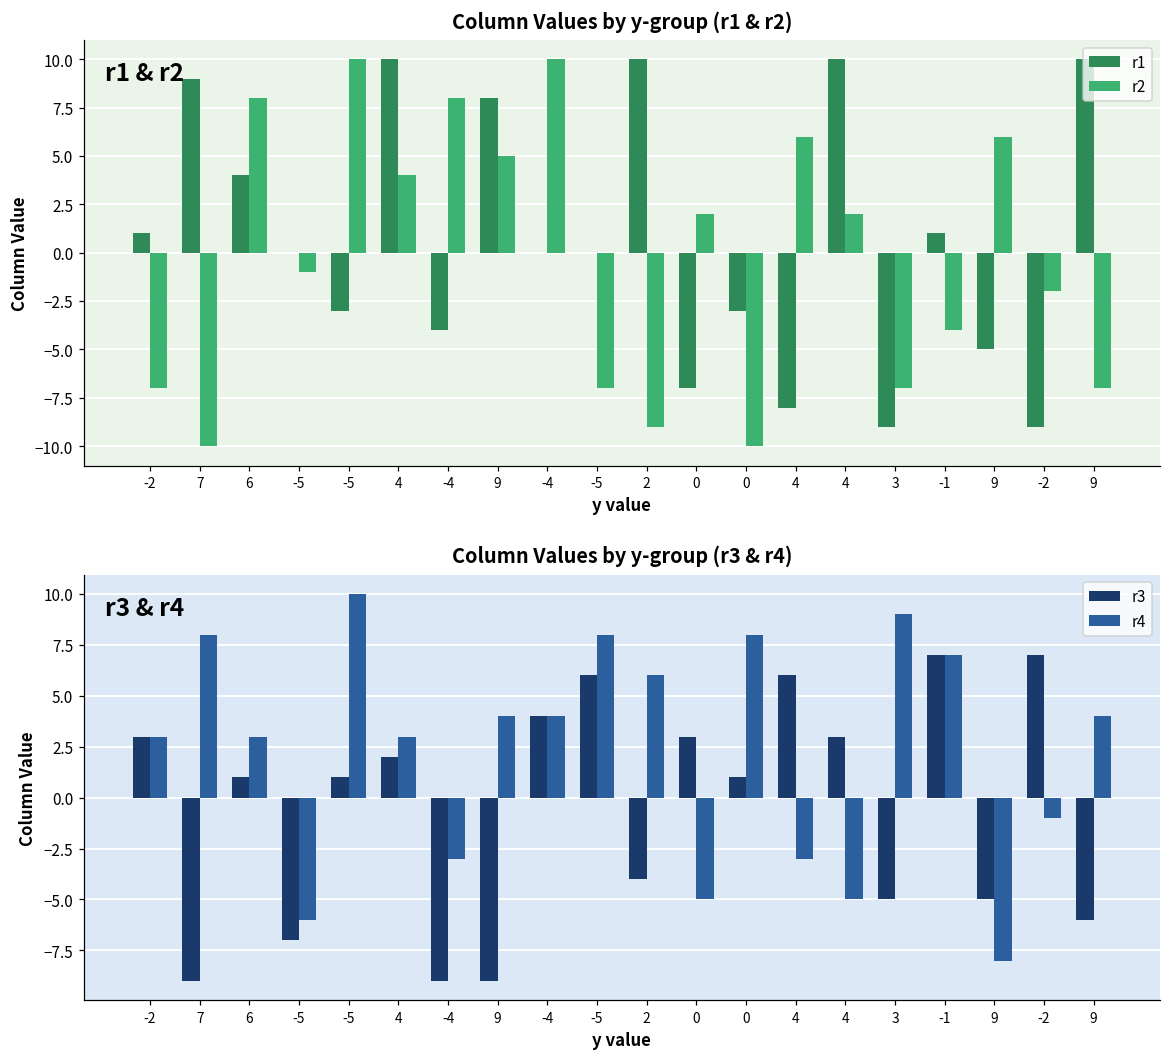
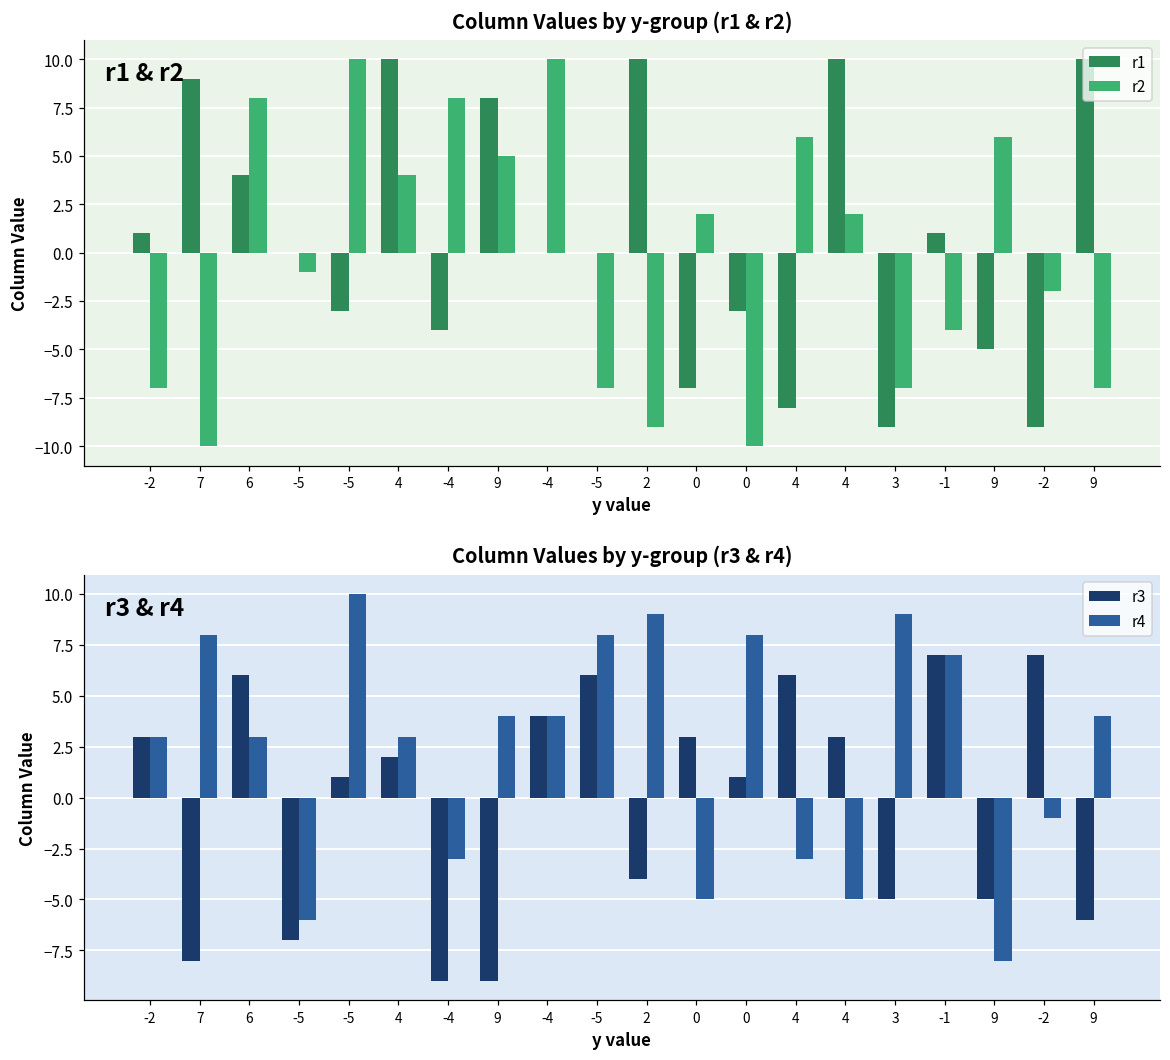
Column Values by y-group (r3 & r4), r3, 7: -9 -> -8
Column Values by y-group (r3 & r4), r3, 6: 1 -> 6
Column Values by y-group (r3 & r4), r4, 2: 6 -> 9
